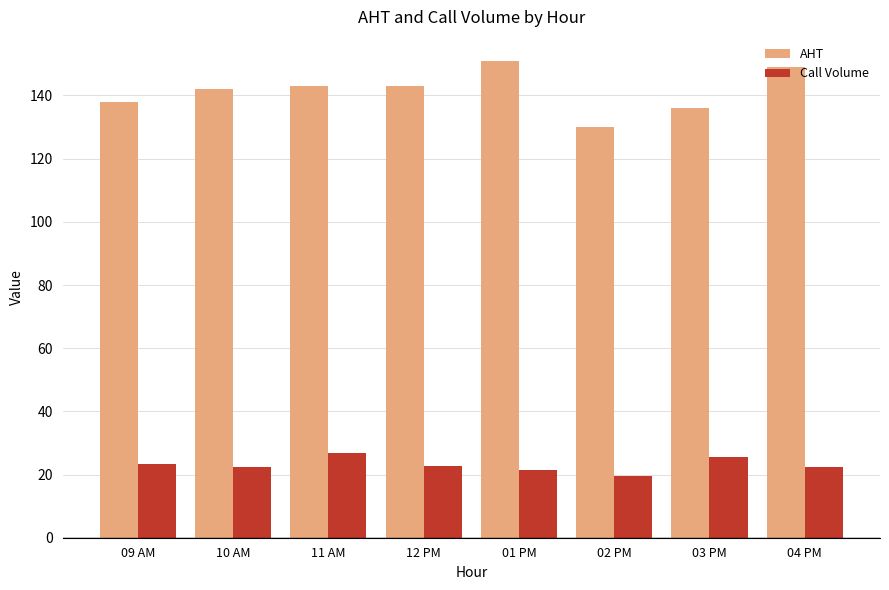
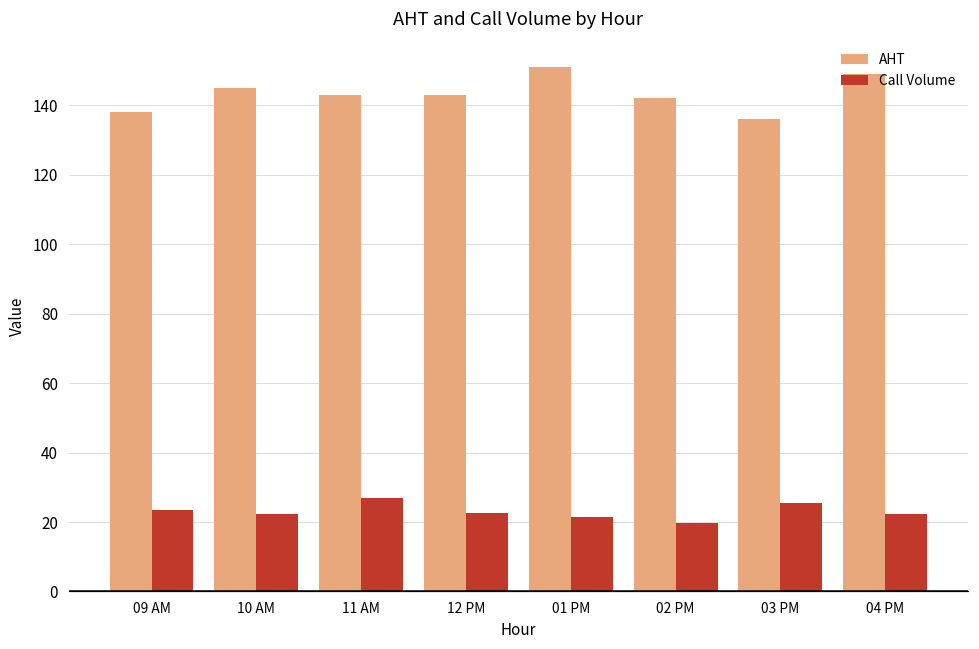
AHT, 10 AM: 142 -> 145
AHT, 02 PM: 130 -> 142
